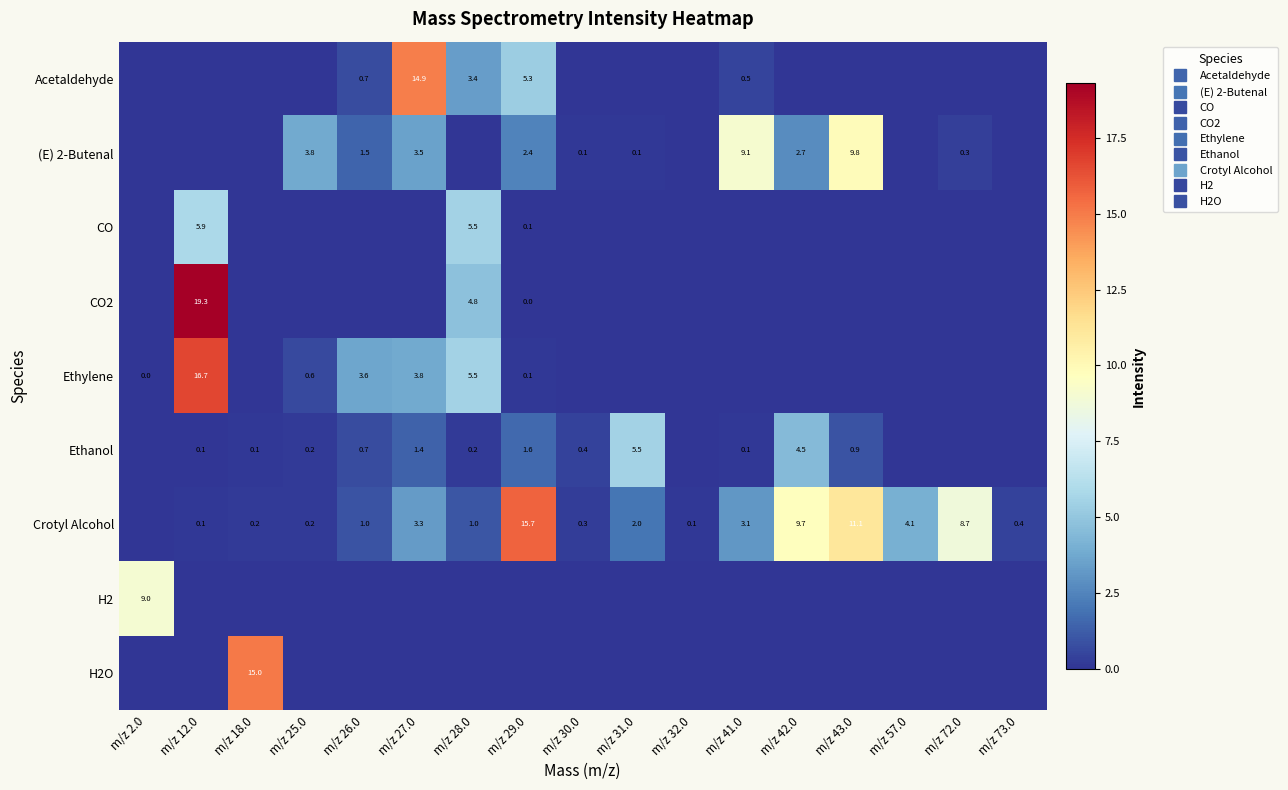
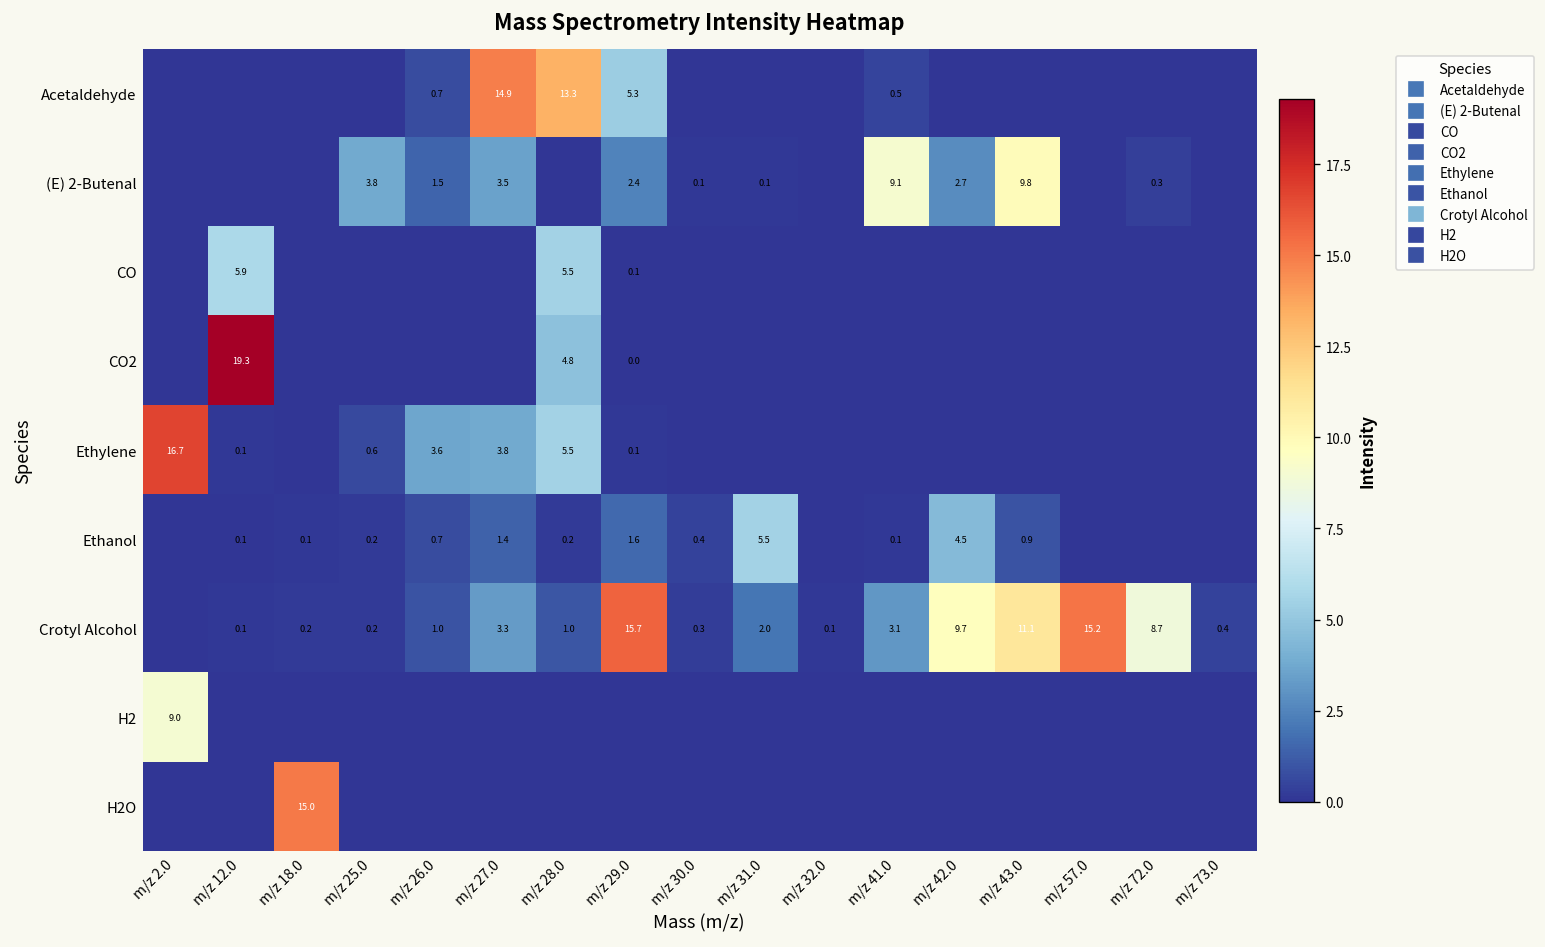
Acetaldehyde, m/z 28.0: 3.4 -> 13.3
Ethylene, m/z 2.0: 0.0 -> 16.7
Ethylene, m/z 12.0: 16.7 -> 0.1
Crotyl Alcohol, m/z 57.0: 4.1 -> 15.2
